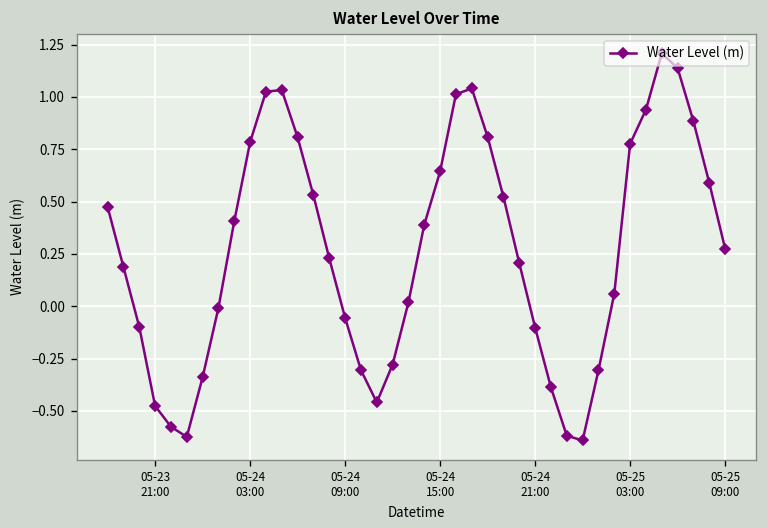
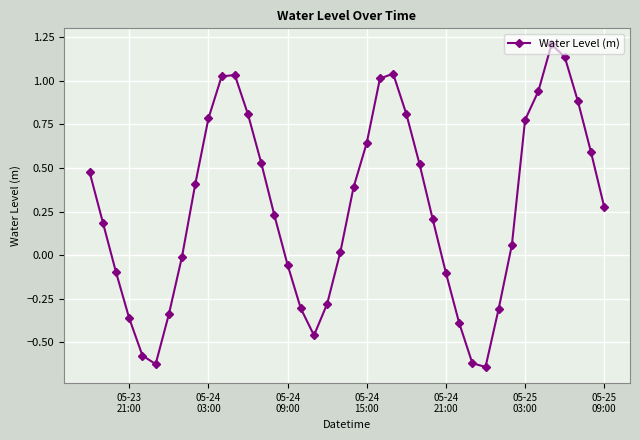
05-23 21:00: -0.48 -> -0.36
